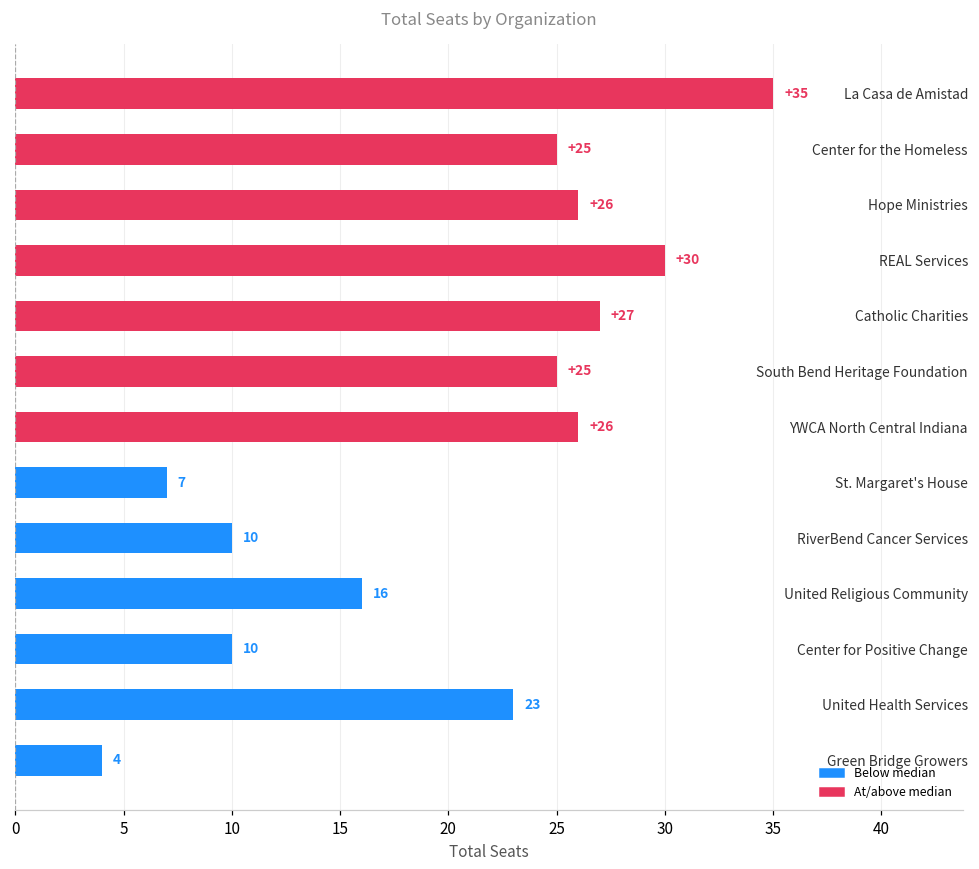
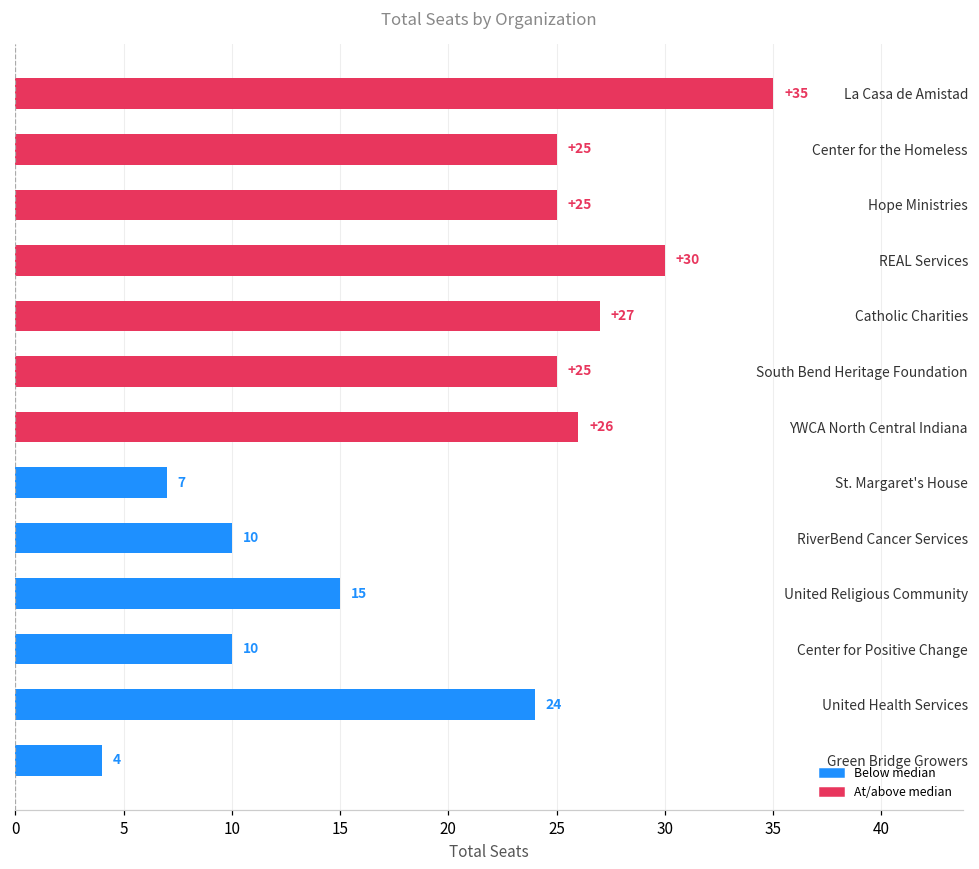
Hope Ministries: +26 -> +25
United Religious Community: 16 -> 15
United Health Services: 23 -> 24
